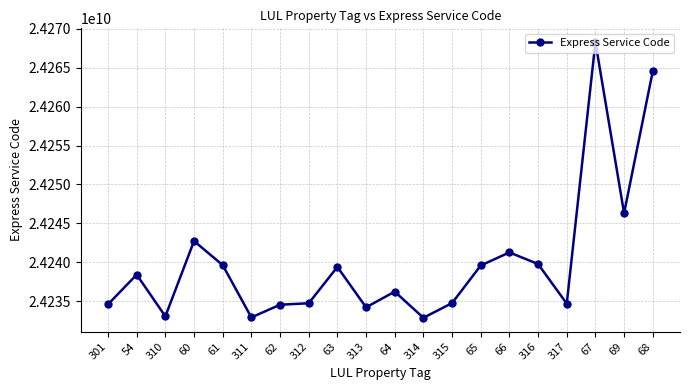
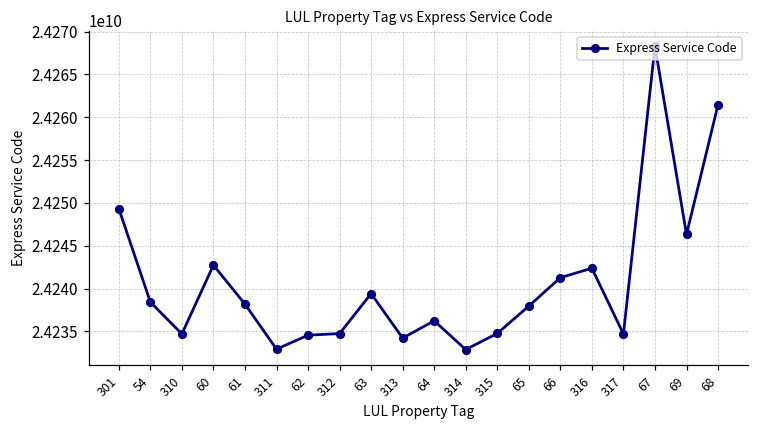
301: 24235000000 -> 24249000000
310: 24233000000 -> 24235000000
61: 24240000000 -> 24238000000
65: 24240000000 -> 24238000000
316: 24240000000 -> 24242000000
68: 24265000000 -> 24261000000
